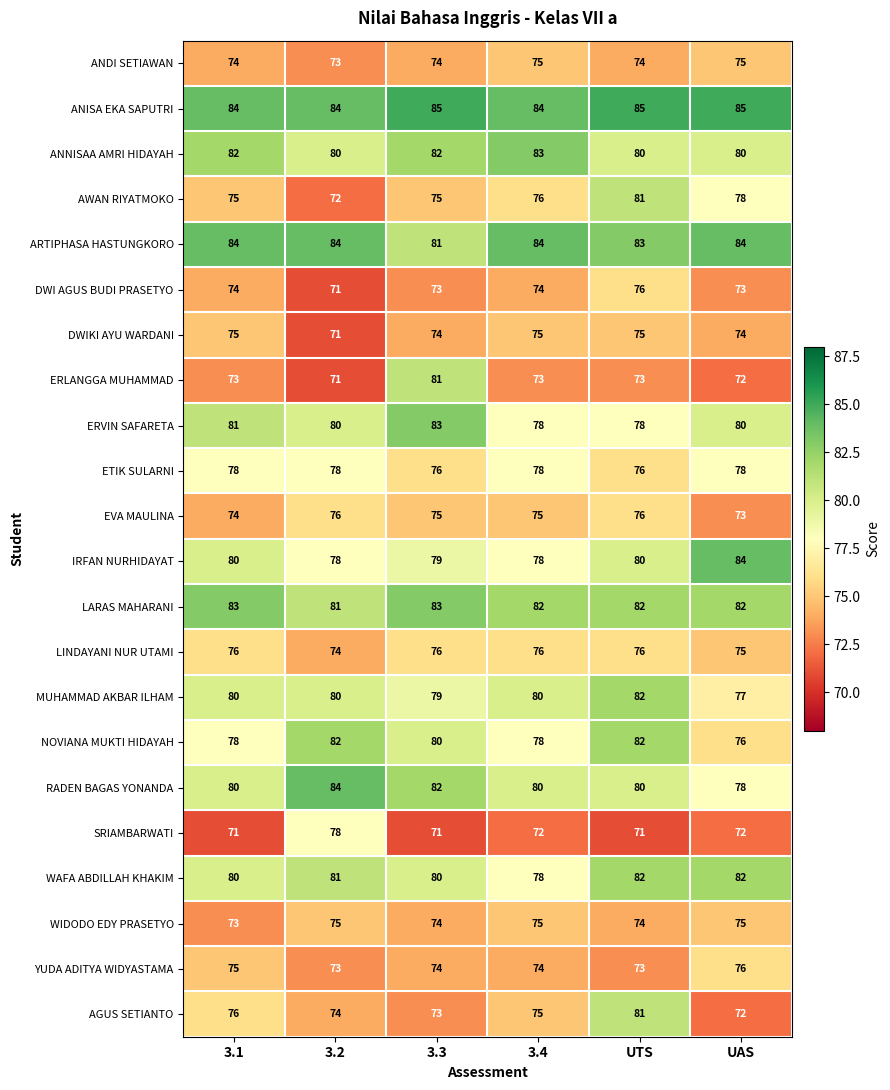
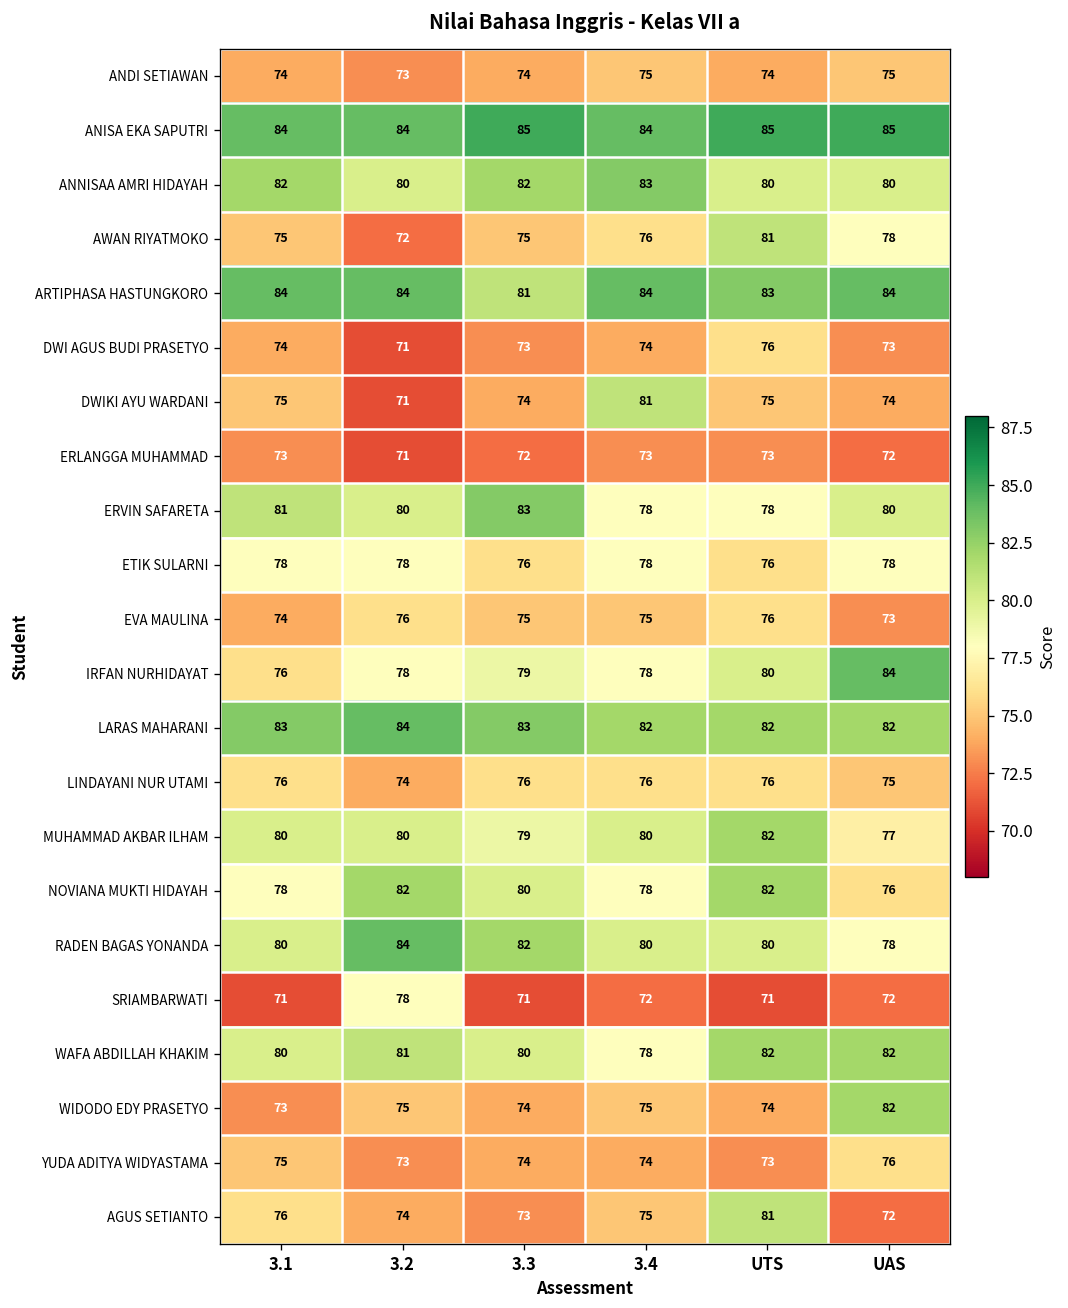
DWIKI AYU WARDANI, 3.4: 75 -> 81
ERLANGGA MUHAMMAD, 3.3: 81 -> 72
IRFAN NURHIDAYAT, 3.1: 80 -> 76
LARAS MAHARANI, 3.2: 81 -> 84
WIDODO EDY PRASETYO, UAS: 75 -> 82
